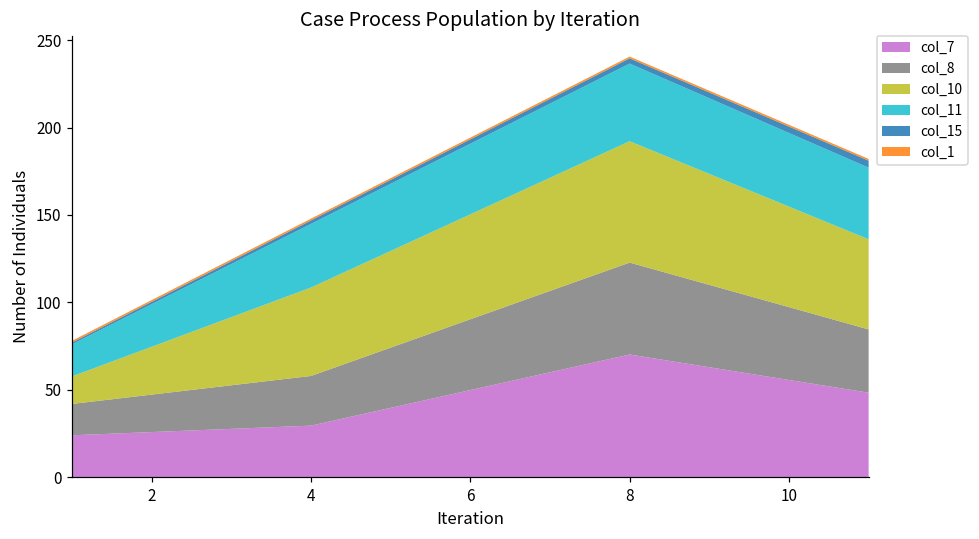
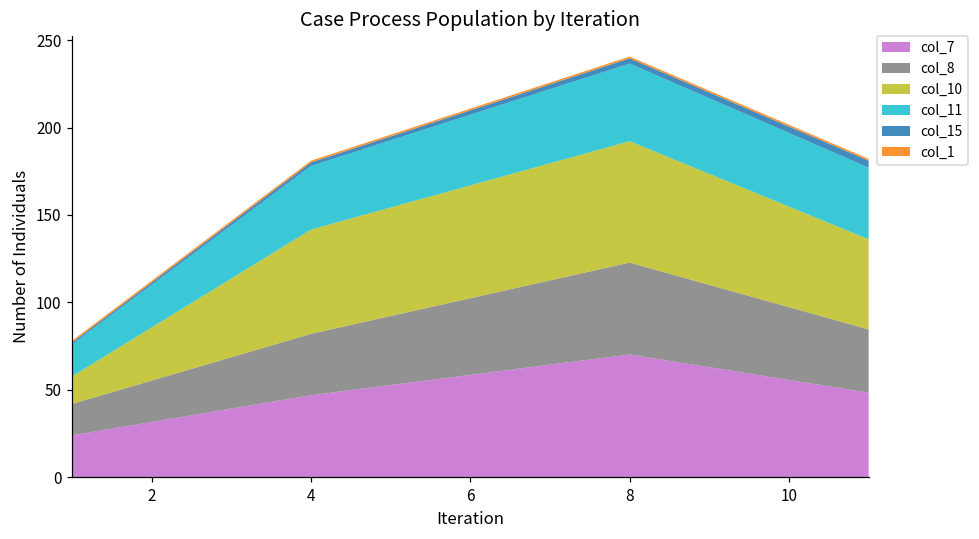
col_7, 4: 29 -> 47
col_8, 4: 28 -> 35
col_10, 4: 51 -> 60
